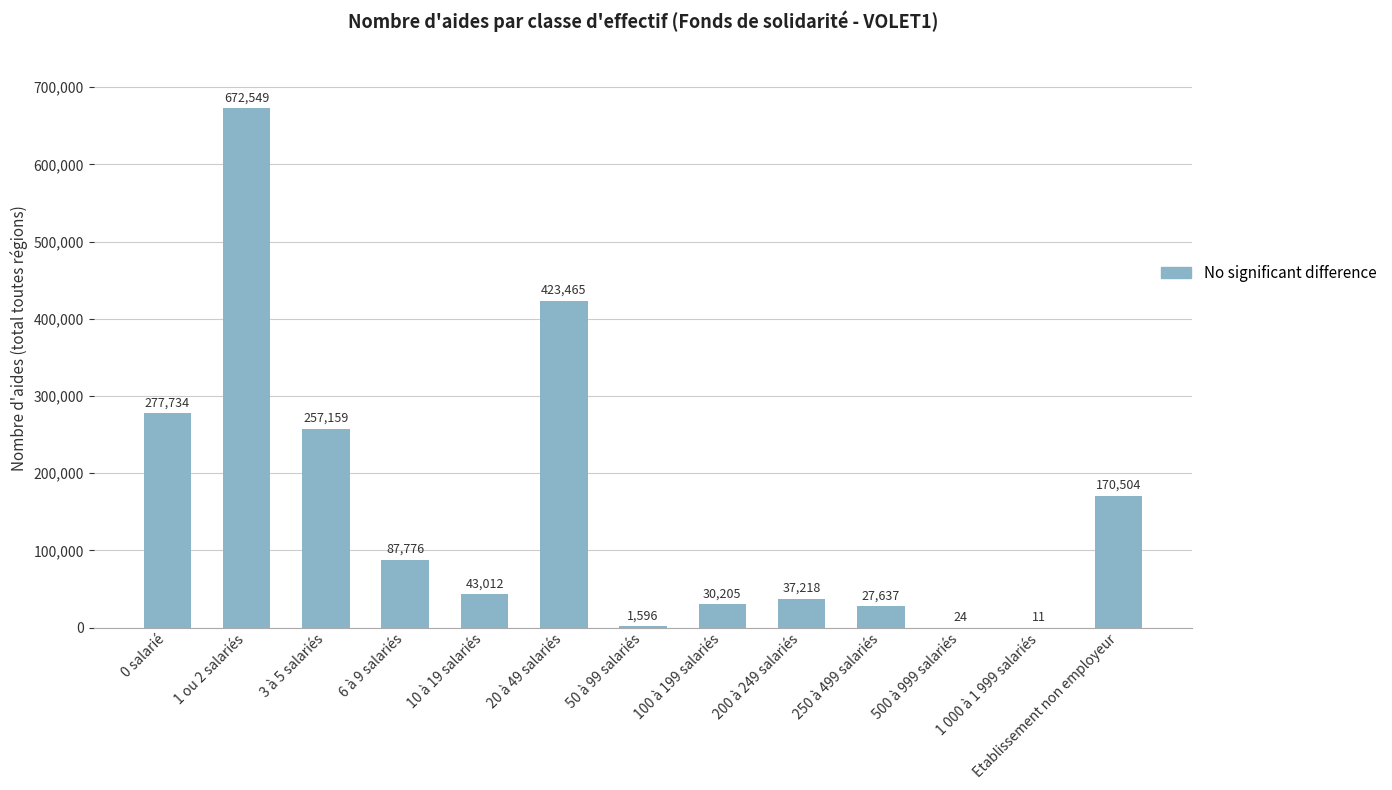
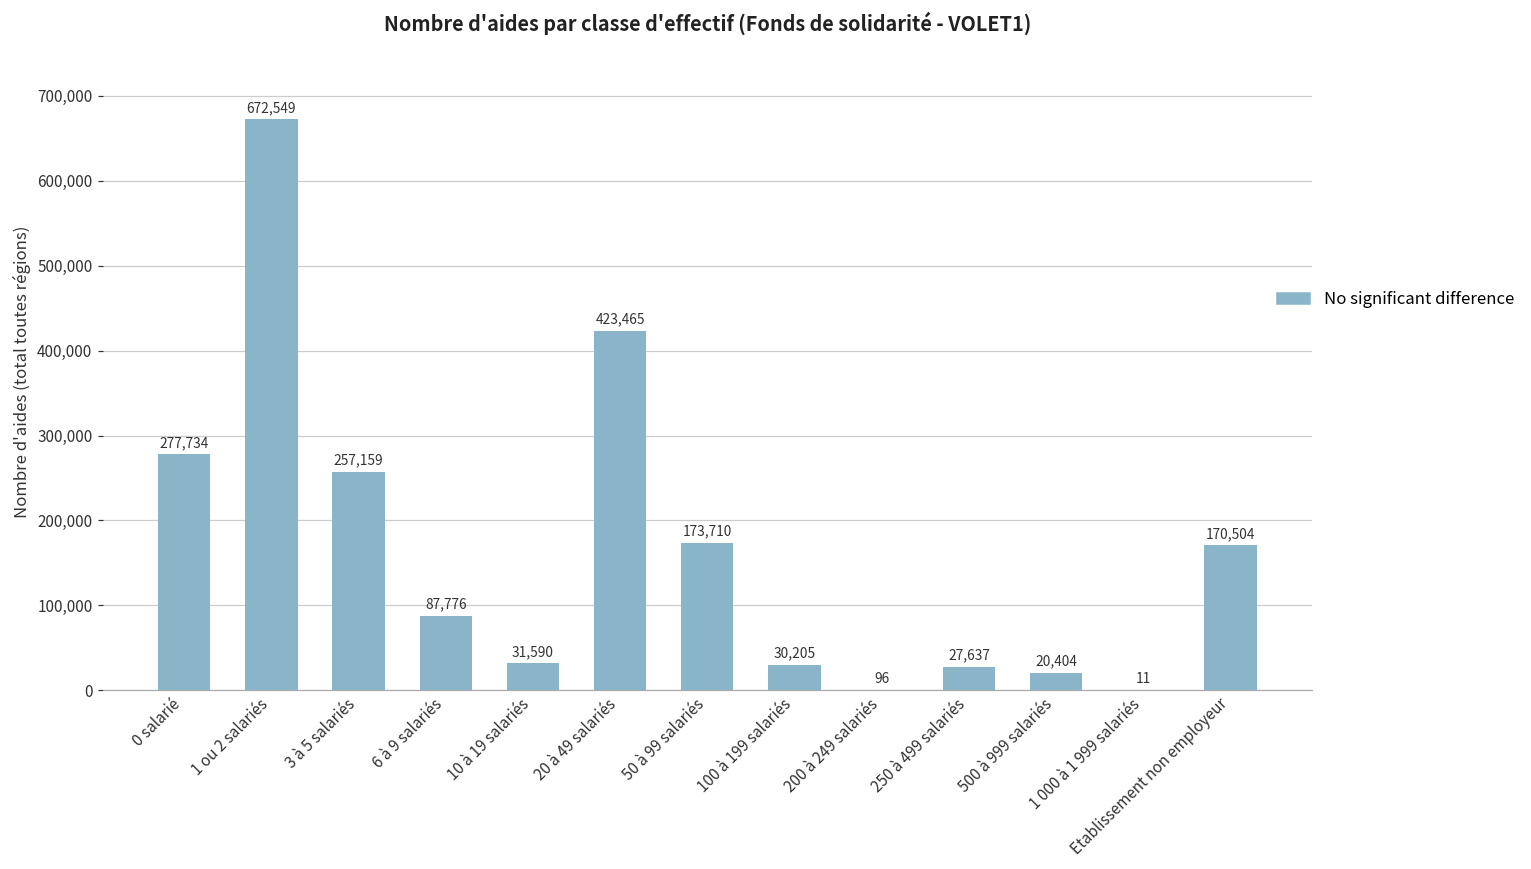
10 à 19 salariés: 43,012 -> 31,590
50 à 99 salariés: 1,596 -> 173,710
200 à 249 salariés: 37,218 -> 96
500 à 999 salariés: 24 -> 20,404
